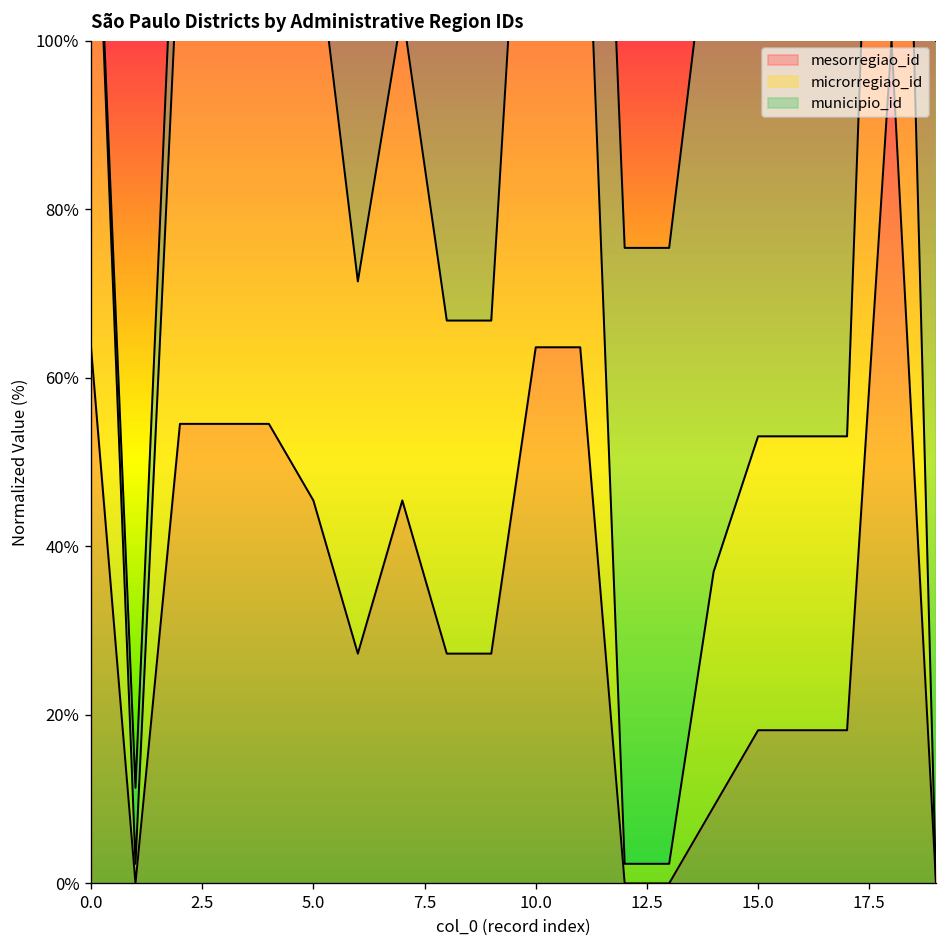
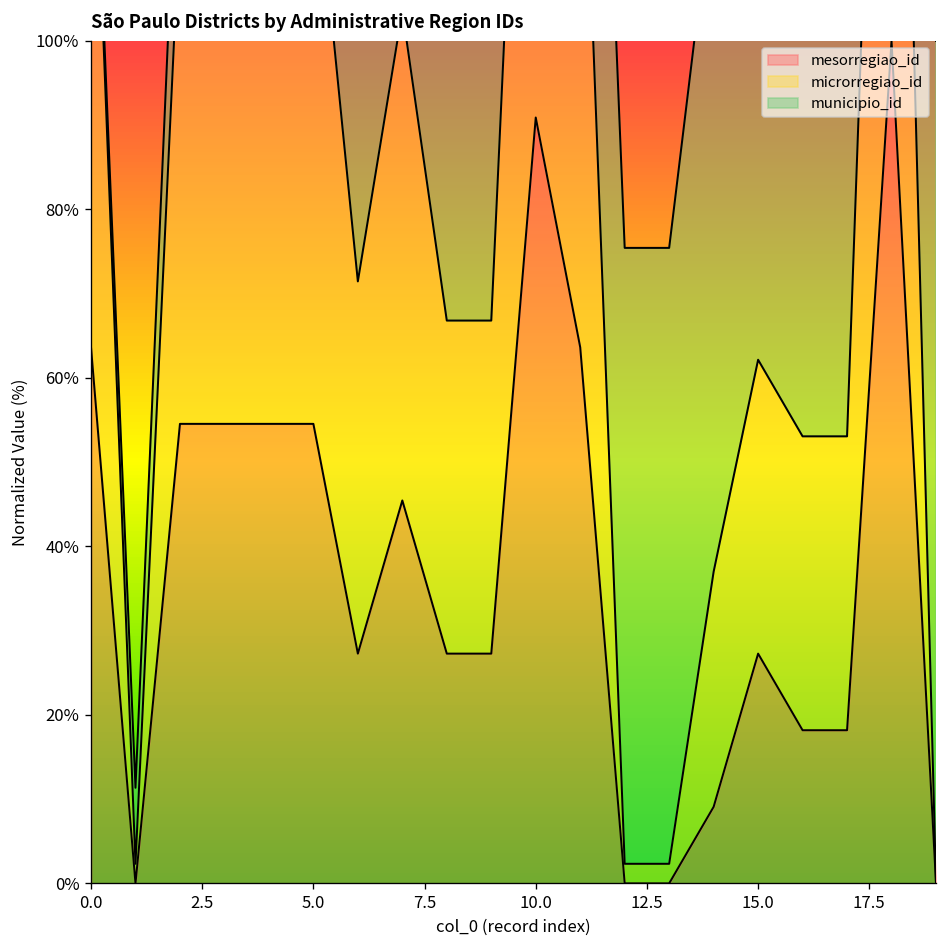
mesorregiao_id, 5.0: 45% -> 55%
mesorregiao_id, 10.0: 64% -> 91%
mesorregiao_id, 15.0: 18% -> 27%
